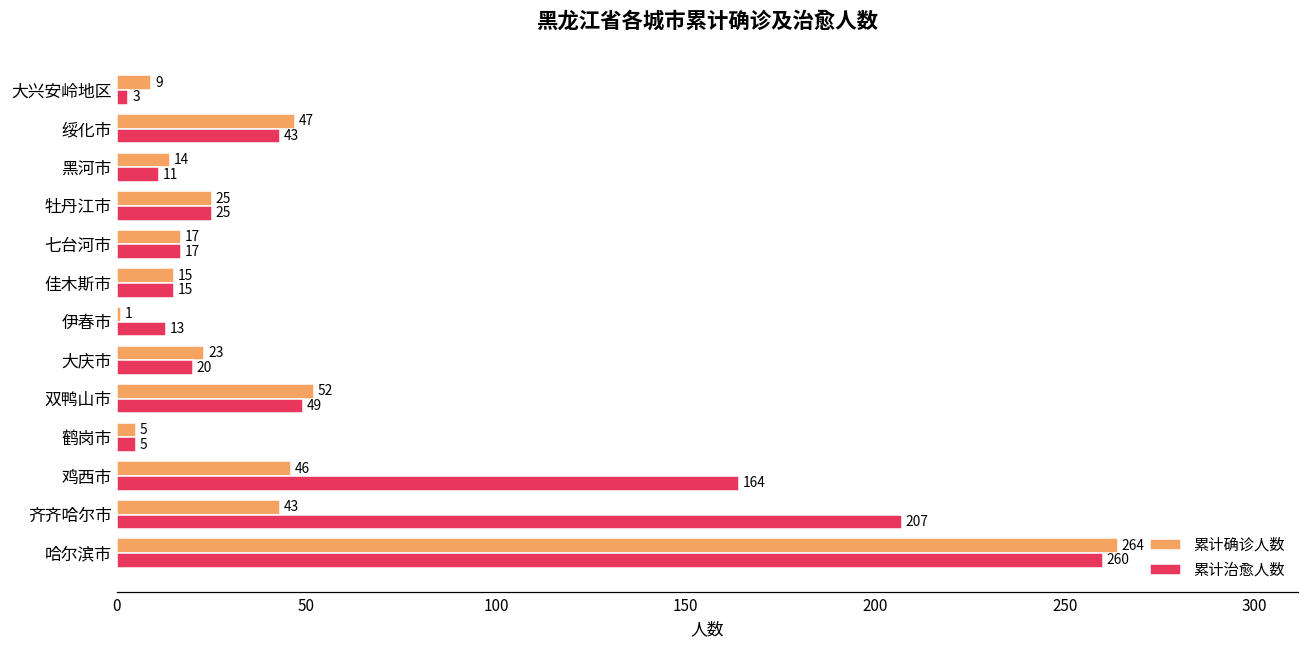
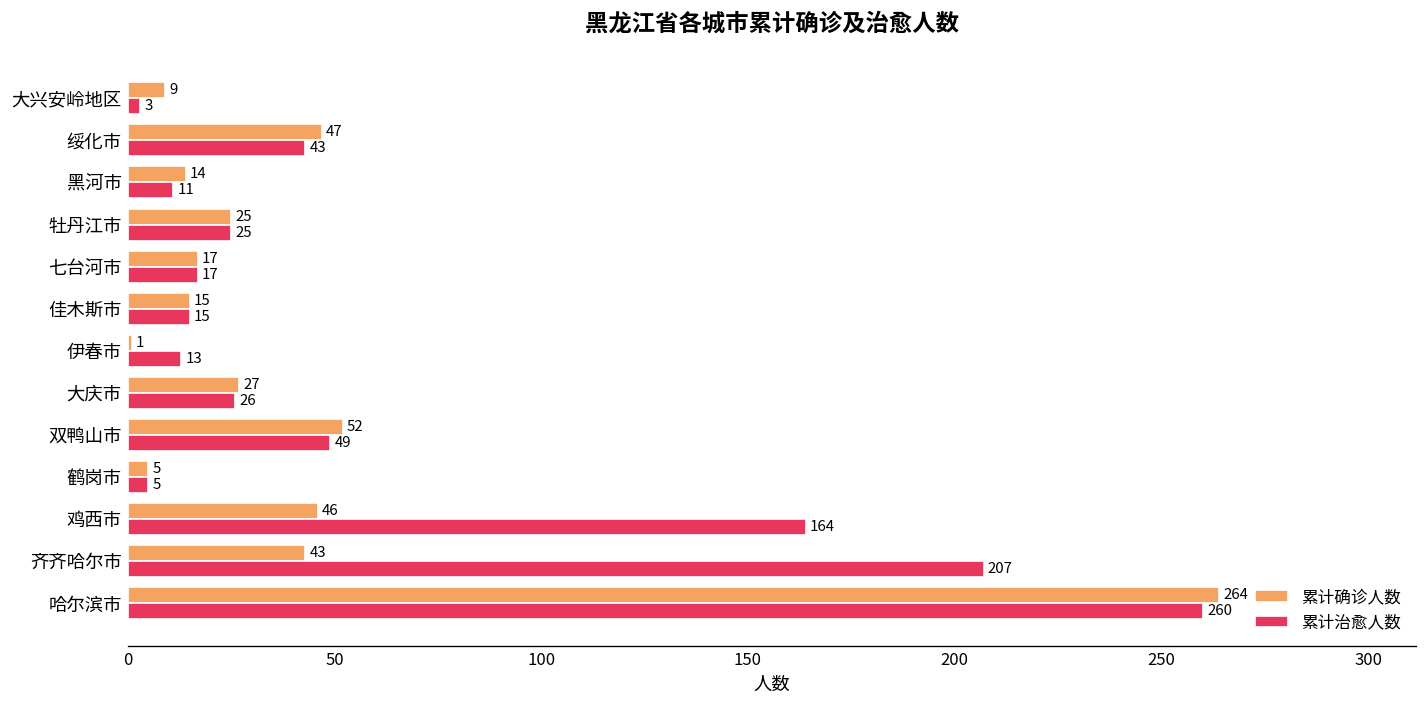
累计确诊人数, 大庆市: 23 -> 27
累计治愈人数, 大庆市: 20 -> 26
